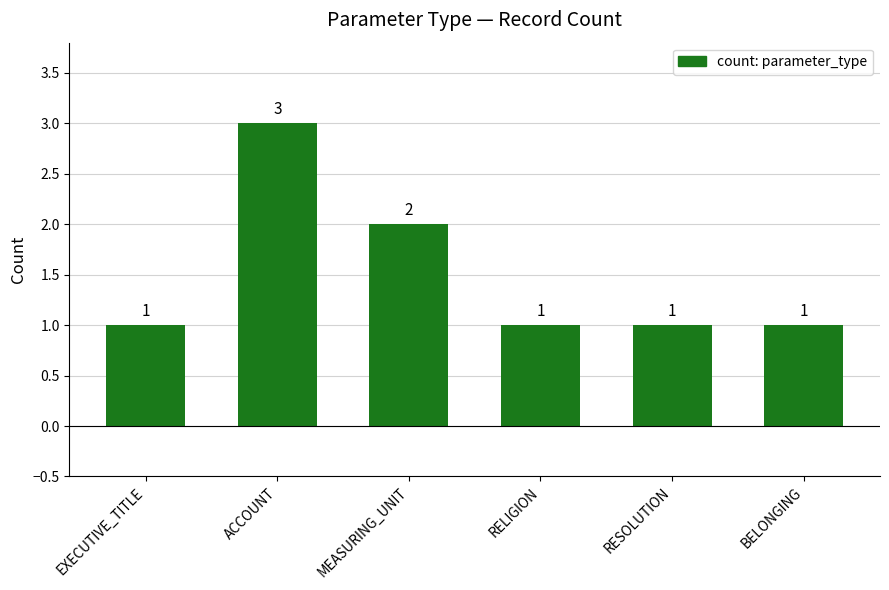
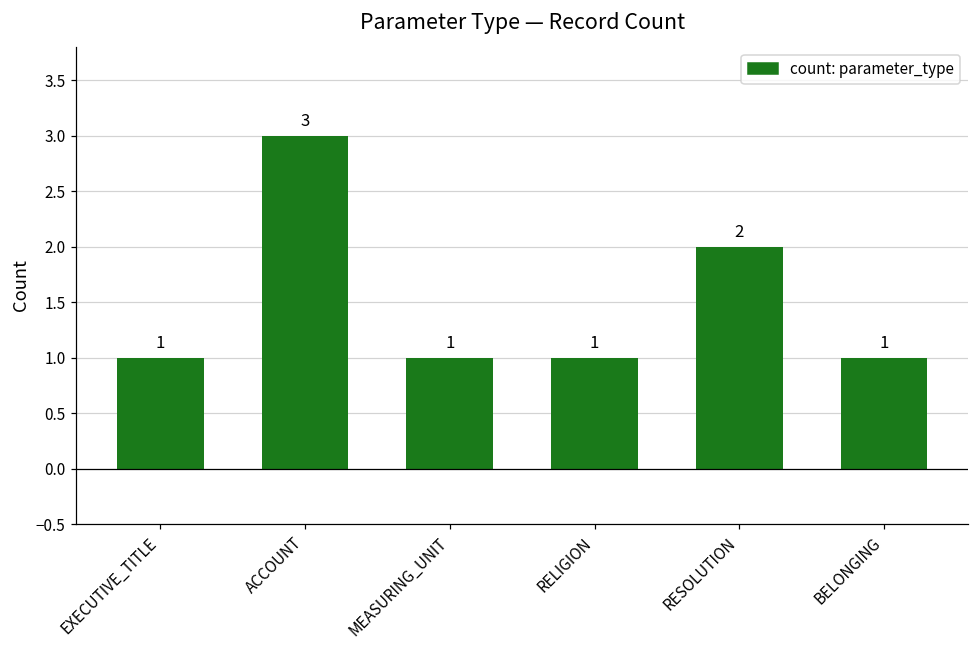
MEASURING_UNIT: 2 -> 1
RESOLUTION: 1 -> 2
